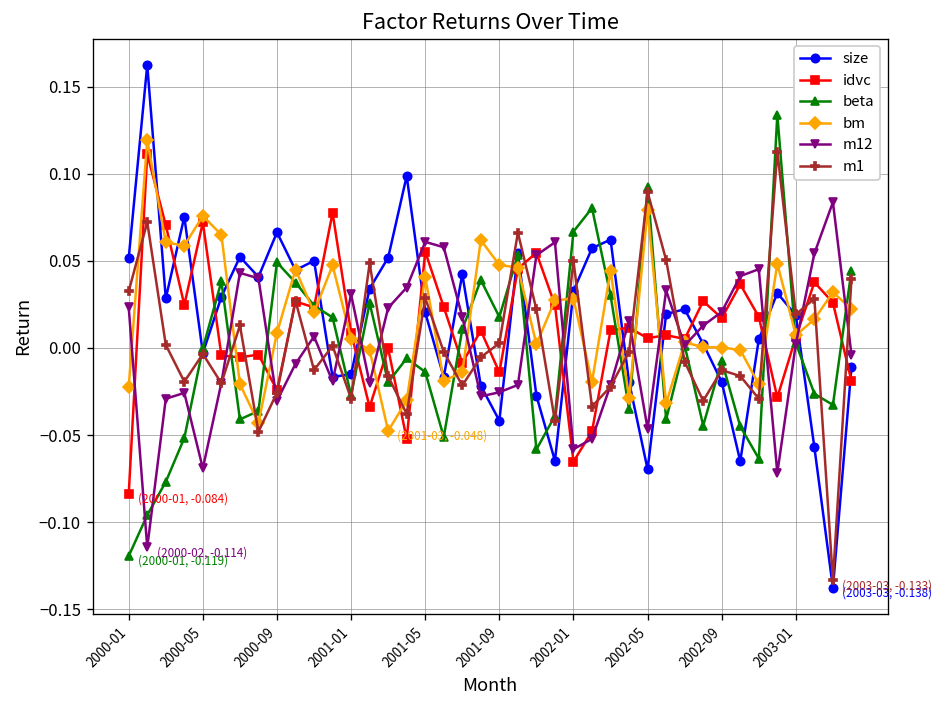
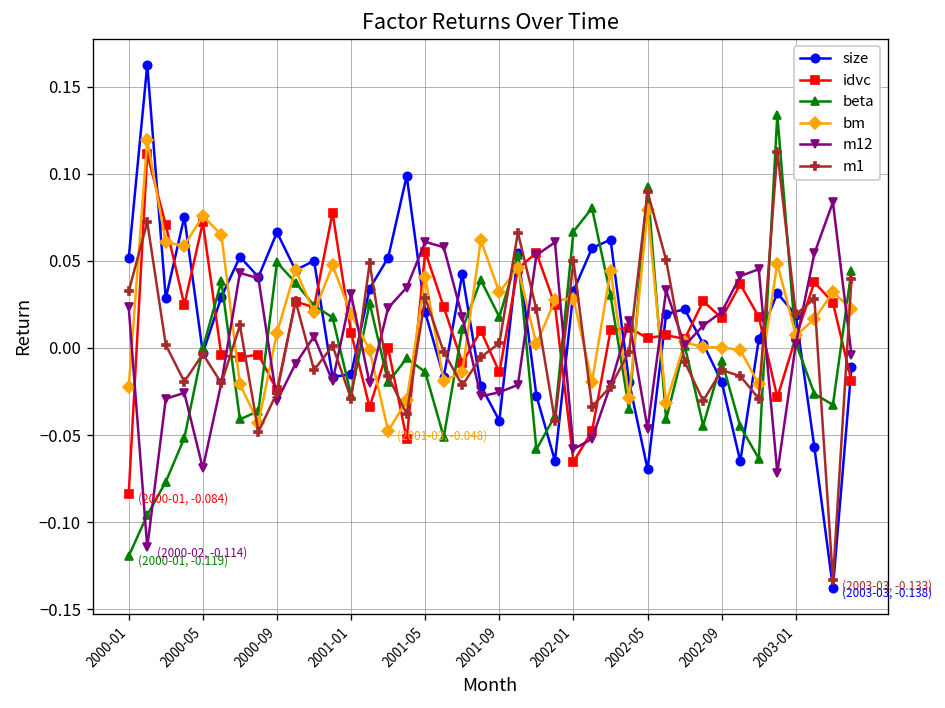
bm, 2001-01: 0.005 -> 0.019
bm, 2001-09: 0.048 -> 0.032
